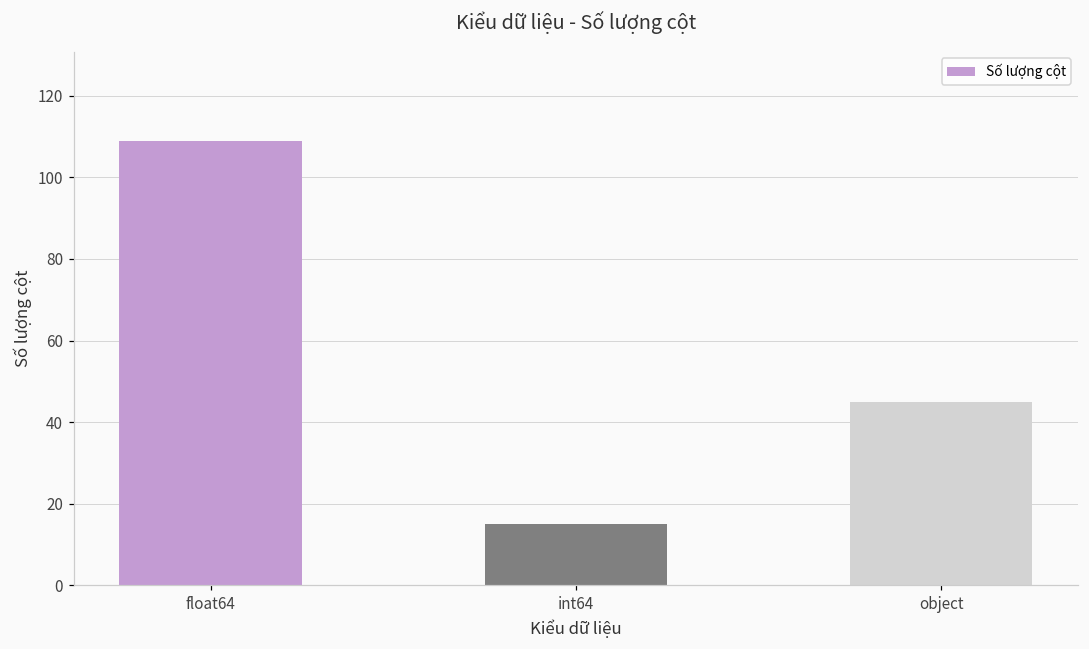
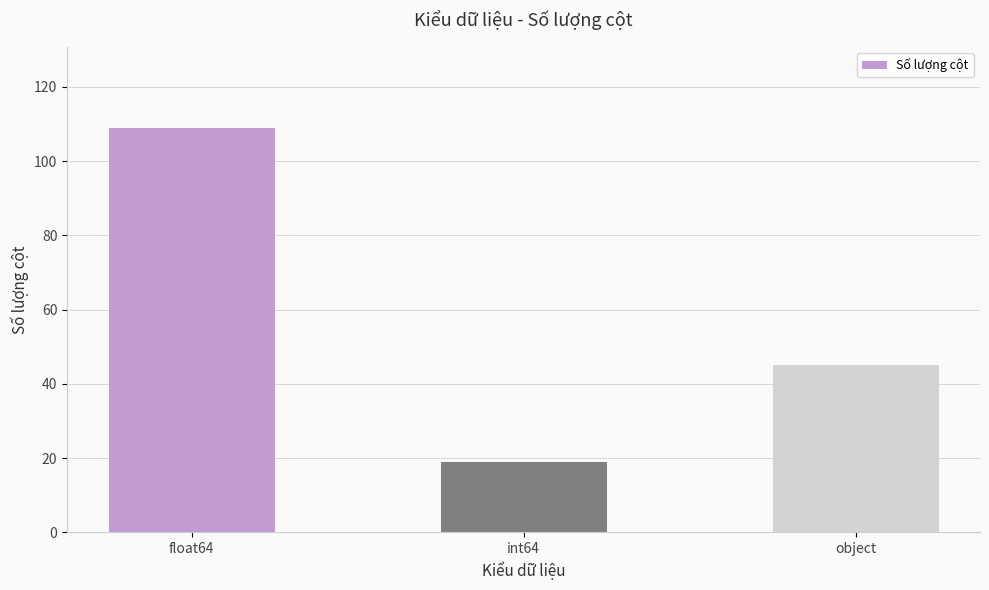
int64: 15 -> 19
